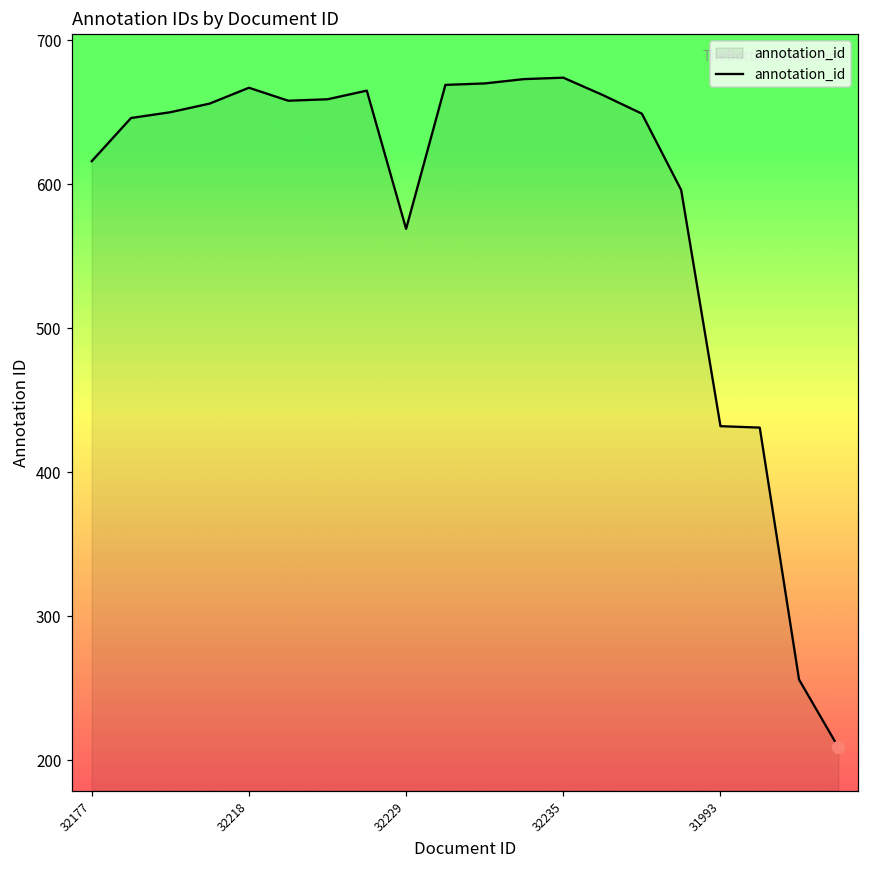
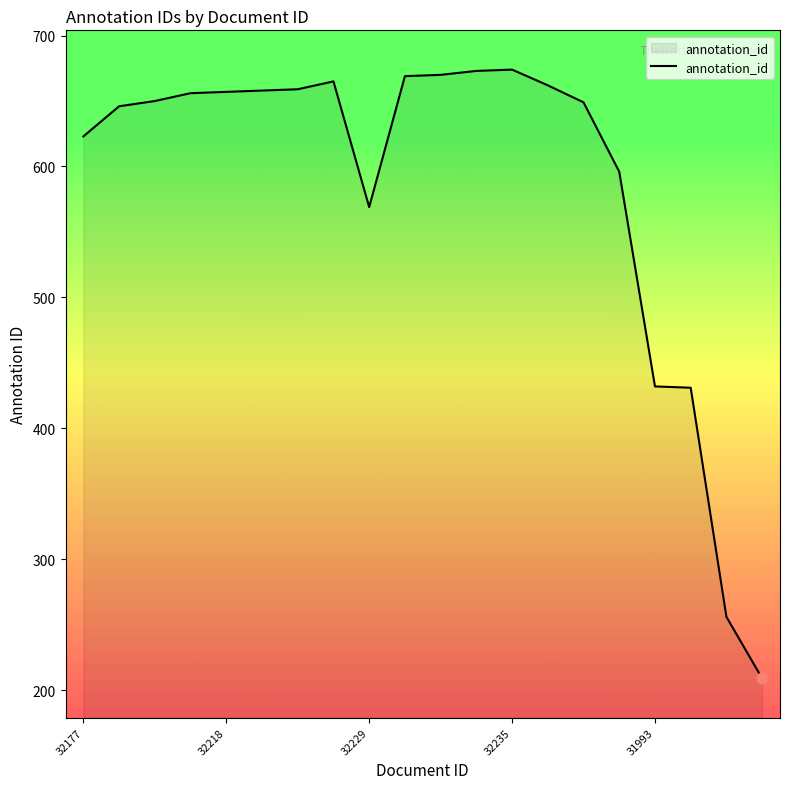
annotation_id, 32177: 616 -> 623
annotation_id, 32218: 667 -> 657
